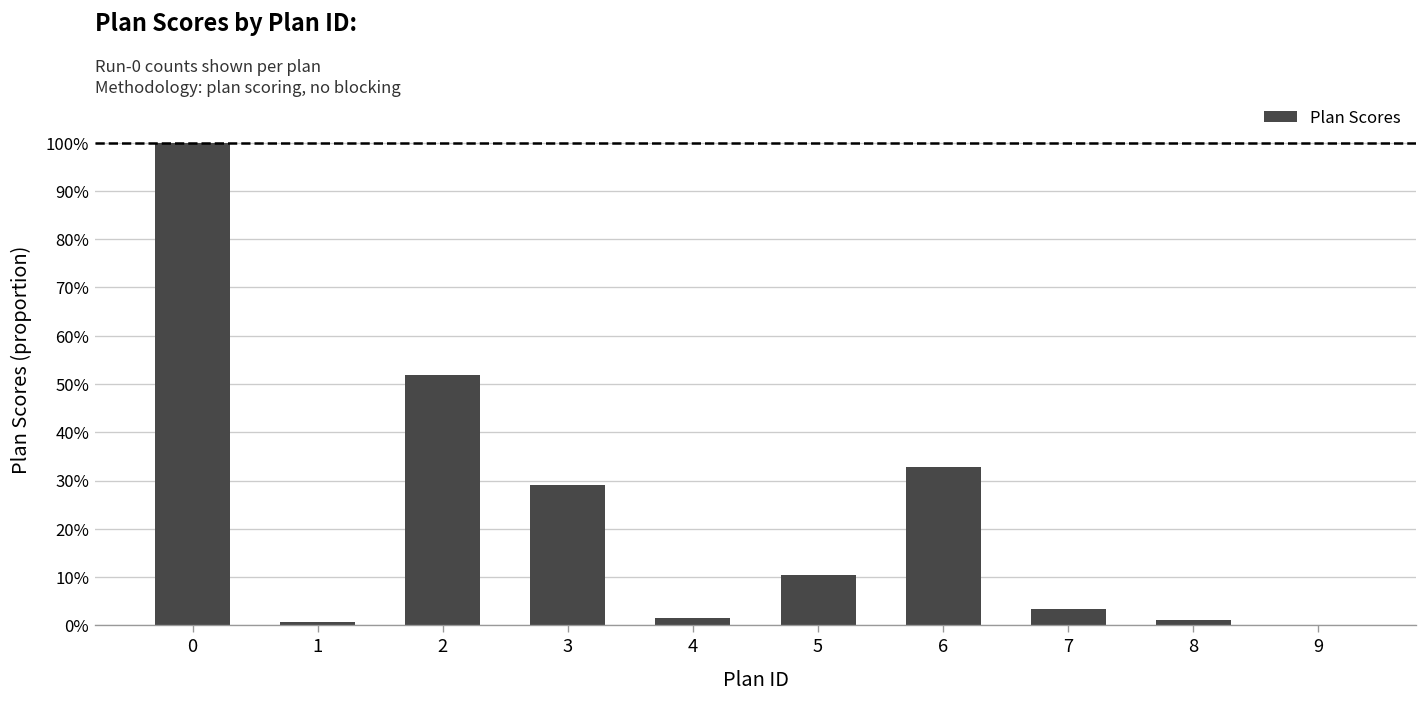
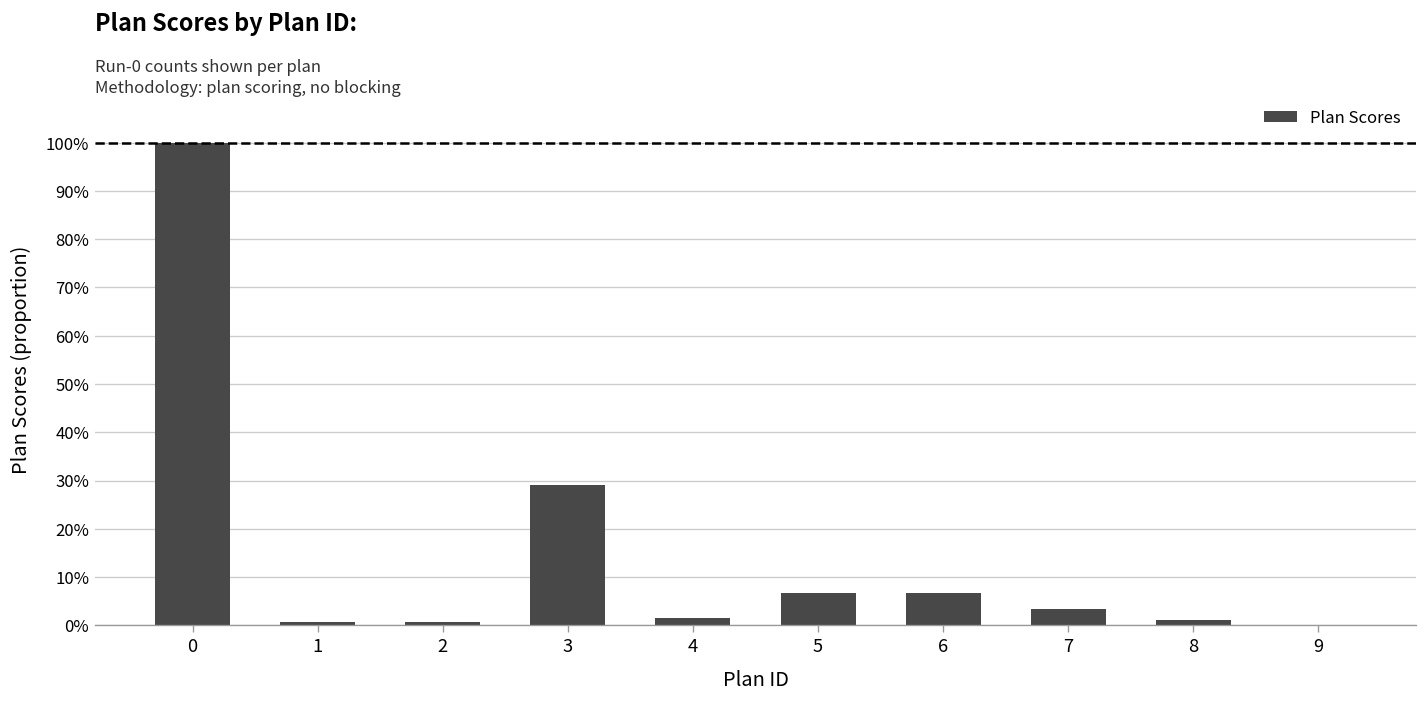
2: 52% -> 1%
5: 11% -> 7%
6: 33% -> 7%
